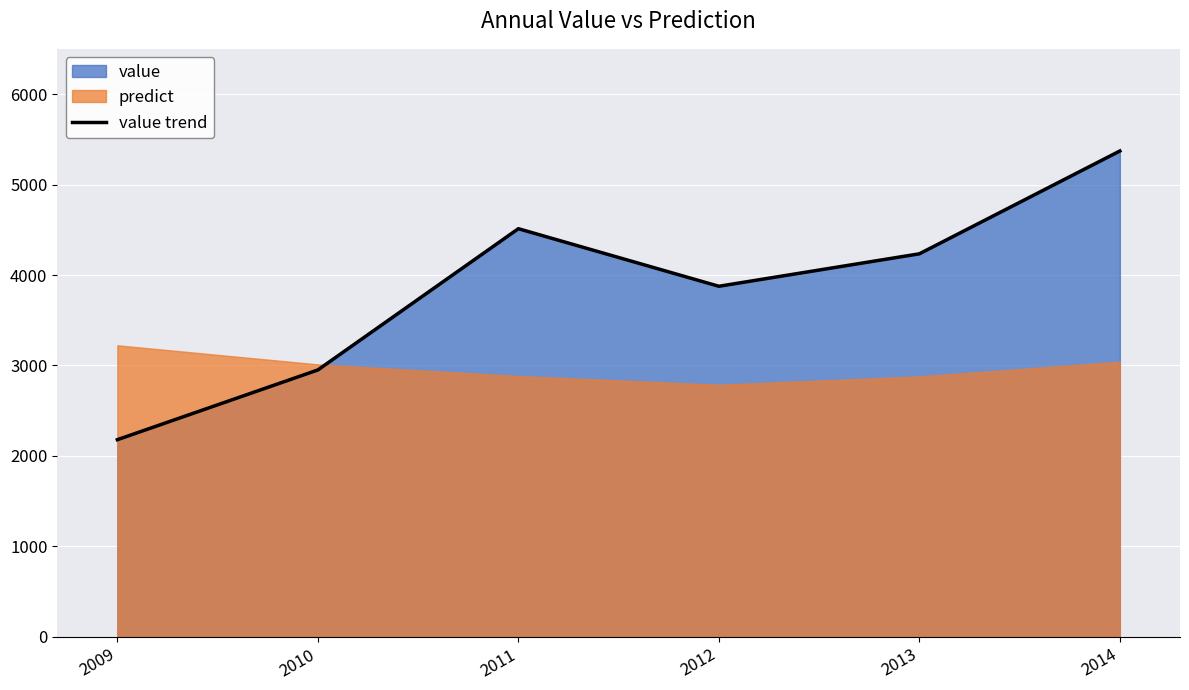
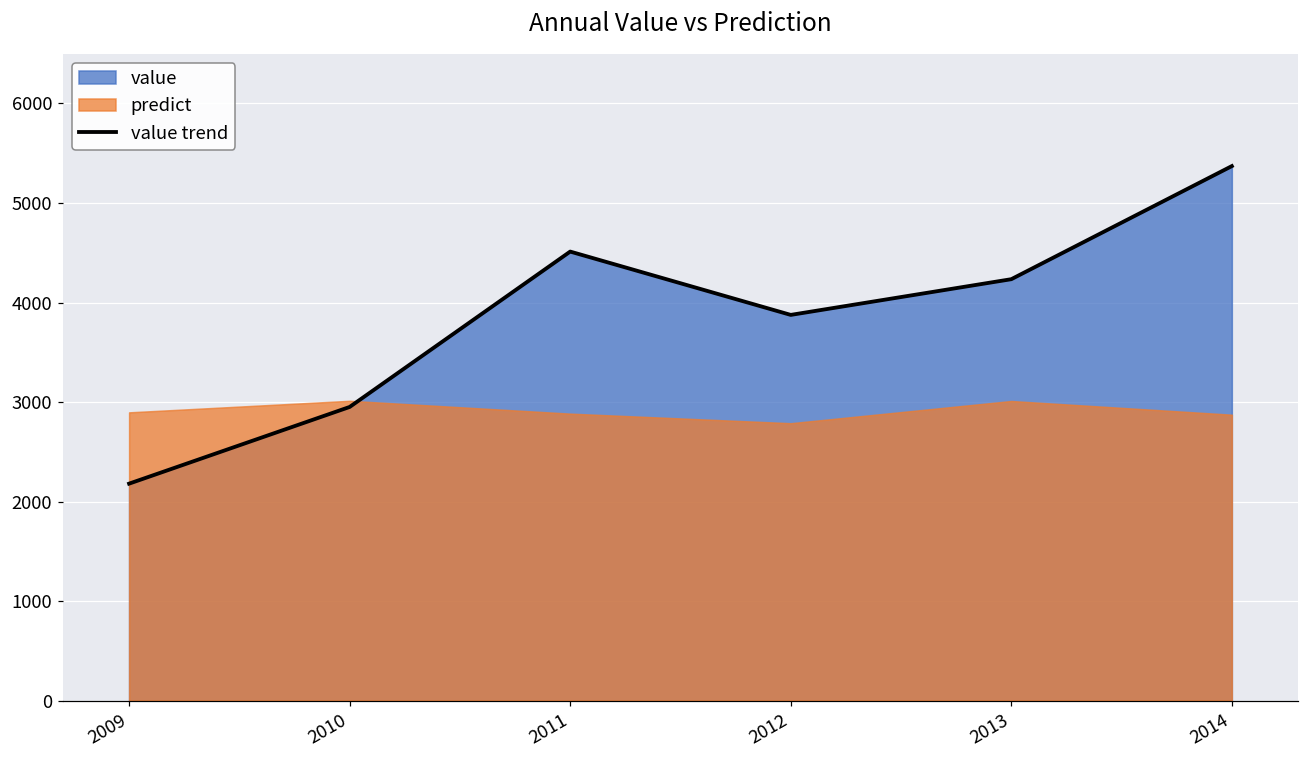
predict, 2009: 3200 -> 2900
predict, 2013: 2900 -> 3000
predict, 2014: 3000 -> 2900
